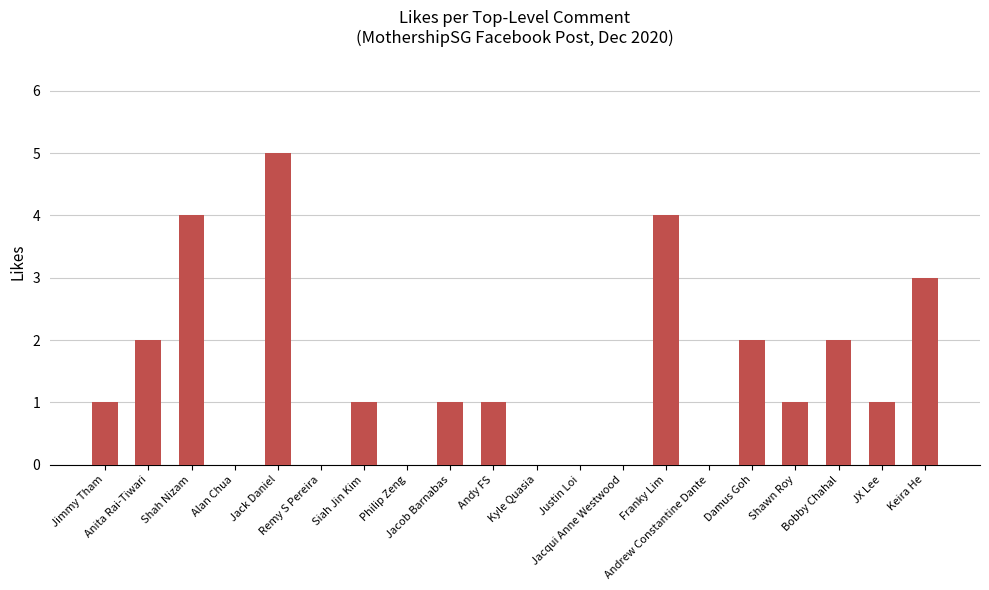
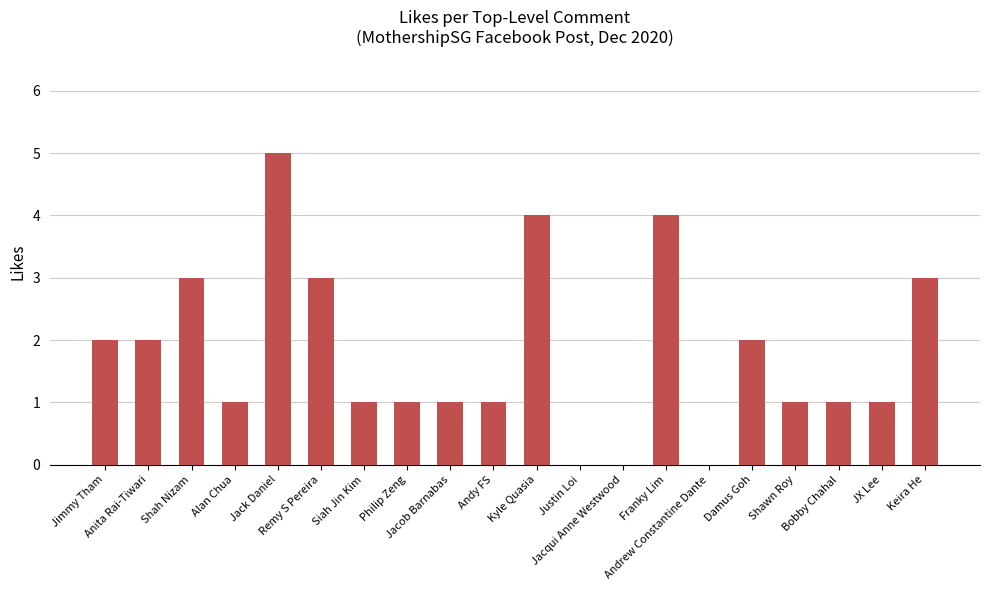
Jimmy Tham: 1 -> 2
Shah Nizam: 4 -> 3
Alan Chua: 0 -> 1
Remy S Pereira: 0 -> 3
Philip Zeng: 0 -> 1
Kyle Quasia: 0 -> 4
Bobby Chahal: 2 -> 1
